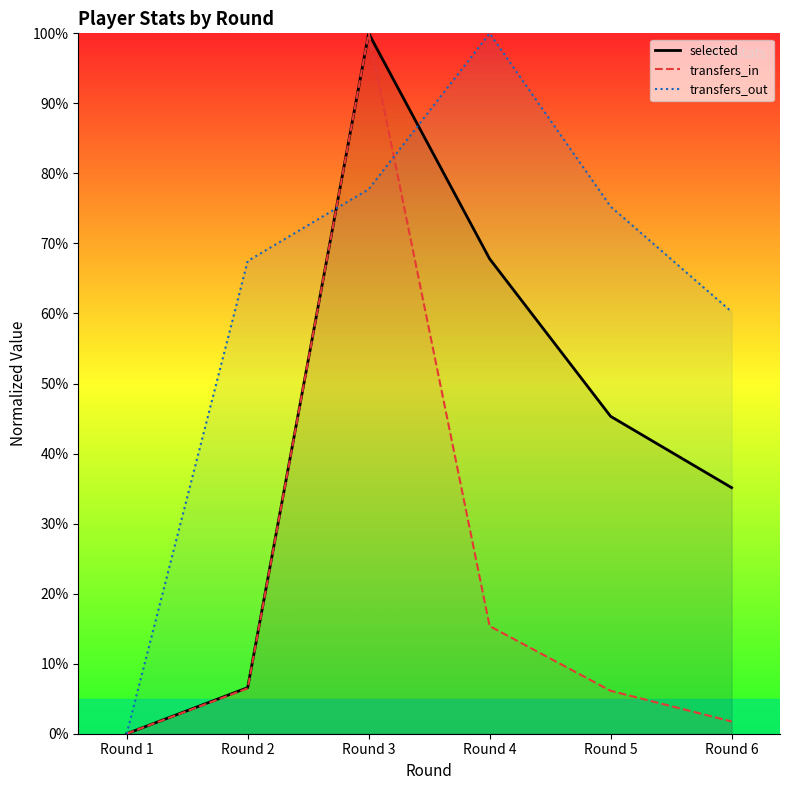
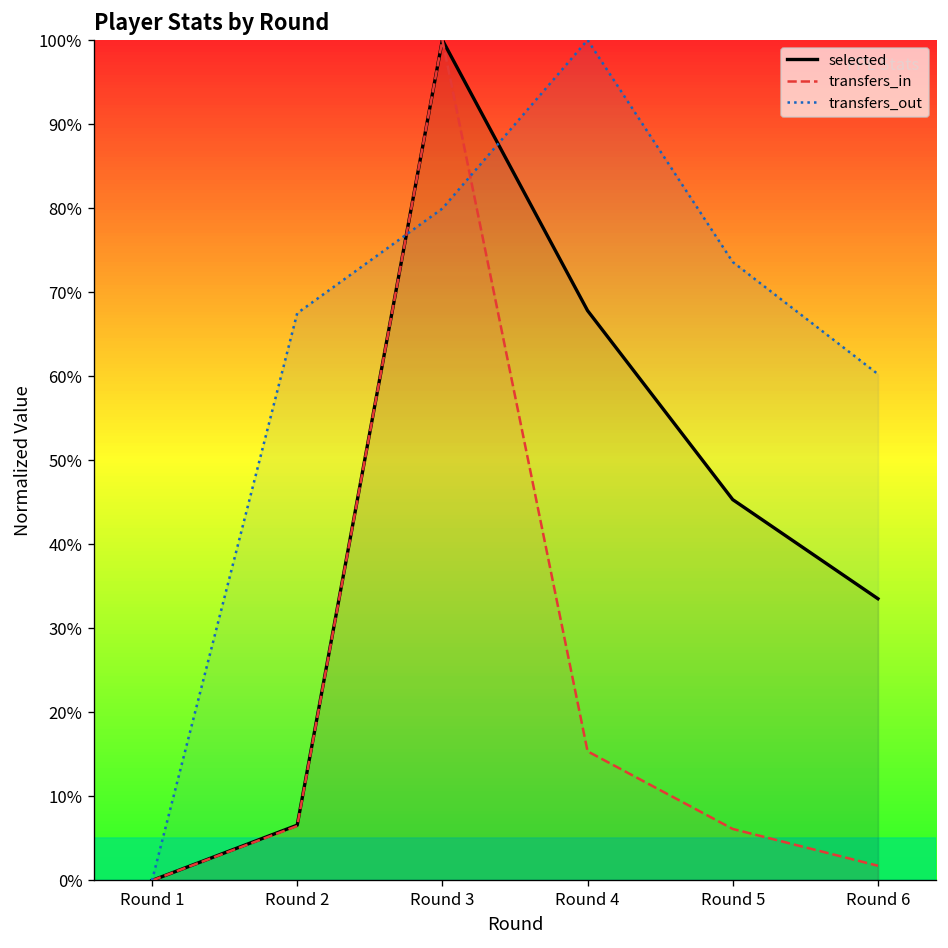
transfers_out, Round 3: 78% -> 80%
transfers_out, Round 5: 75% -> 74%
selected, Round 6: 35% -> 34%
